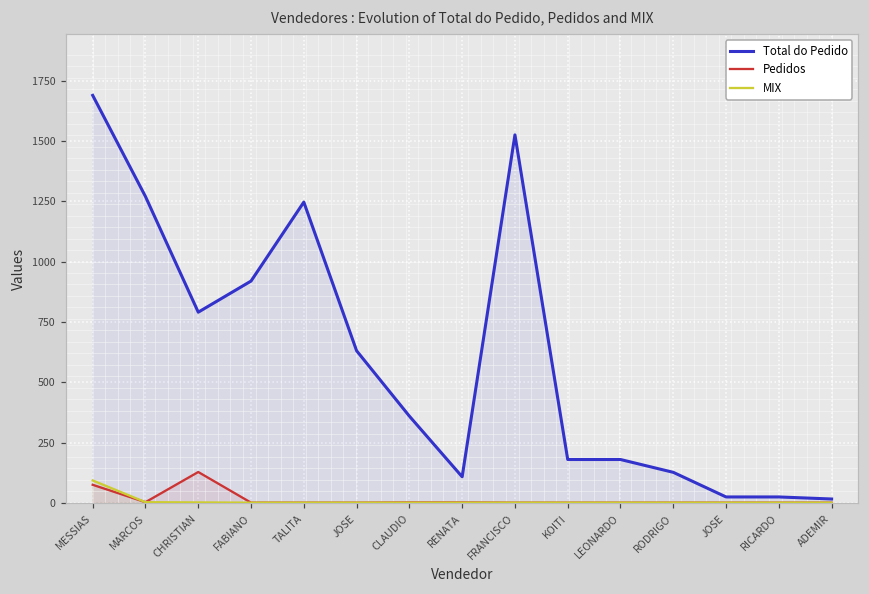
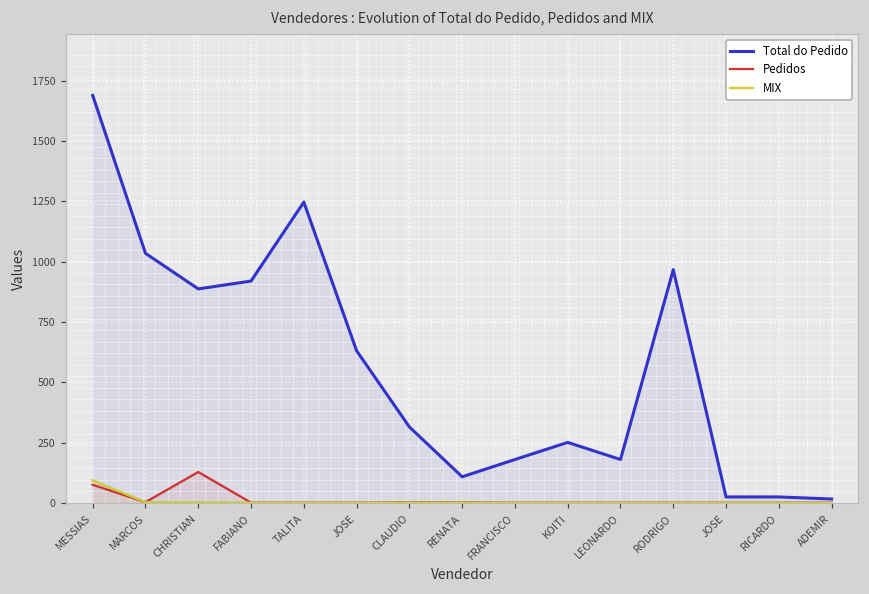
Total do Pedido, MARCOS: 1270 -> 1030
Total do Pedido, CHRISTIAN: 790 -> 890
Total do Pedido, CLAUDIO: 360 -> 310
Total do Pedido, FRANCISCO: 1530 -> 180
Total do Pedido, KOITI: 180 -> 250
Total do Pedido, RODRIGO: 130 -> 970
